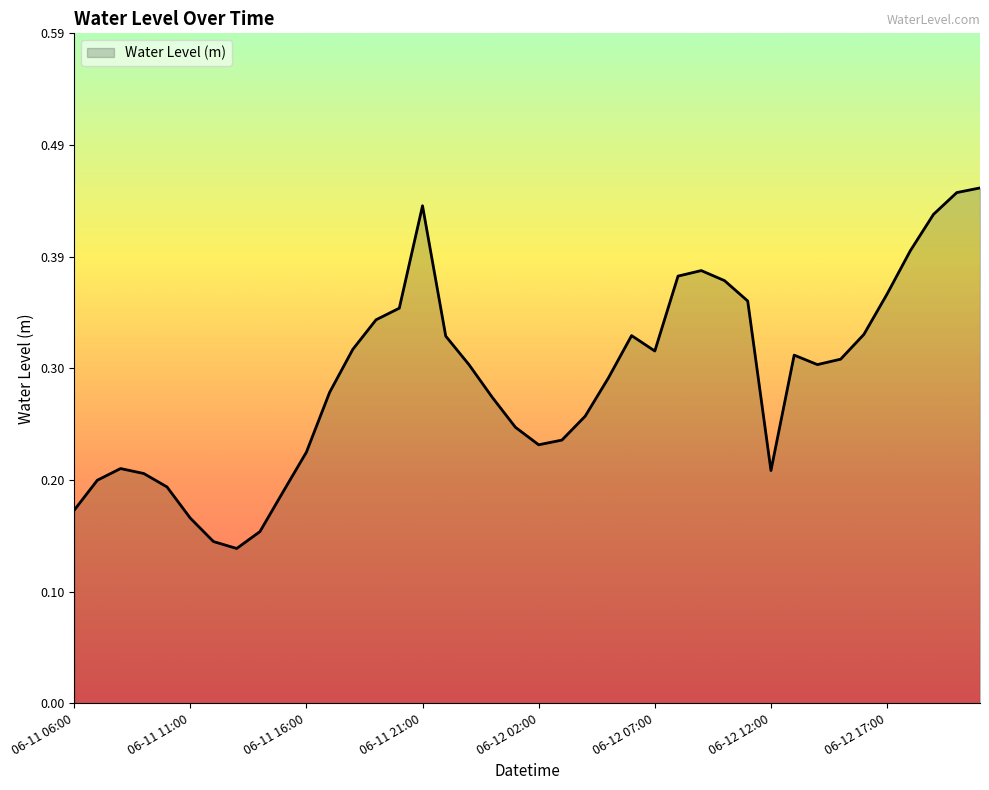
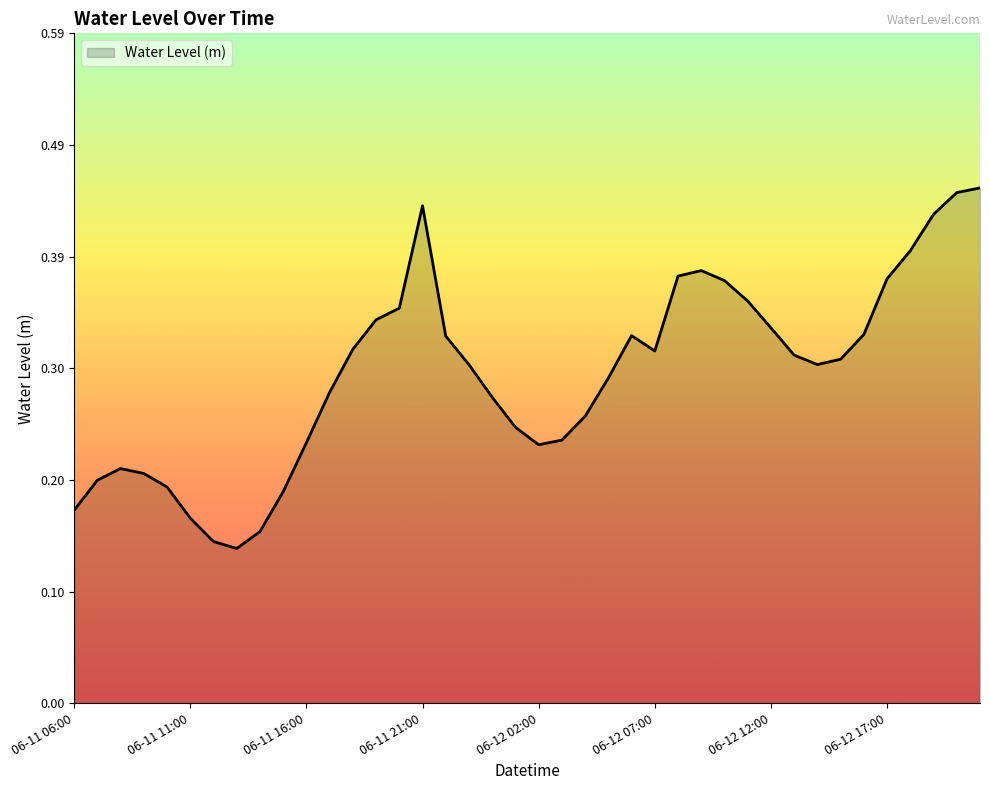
06-11 16:00: 0.221 -> 0.230
06-12 12:00: 0.205 -> 0.331
06-12 17:00: 0.361 -> 0.374
